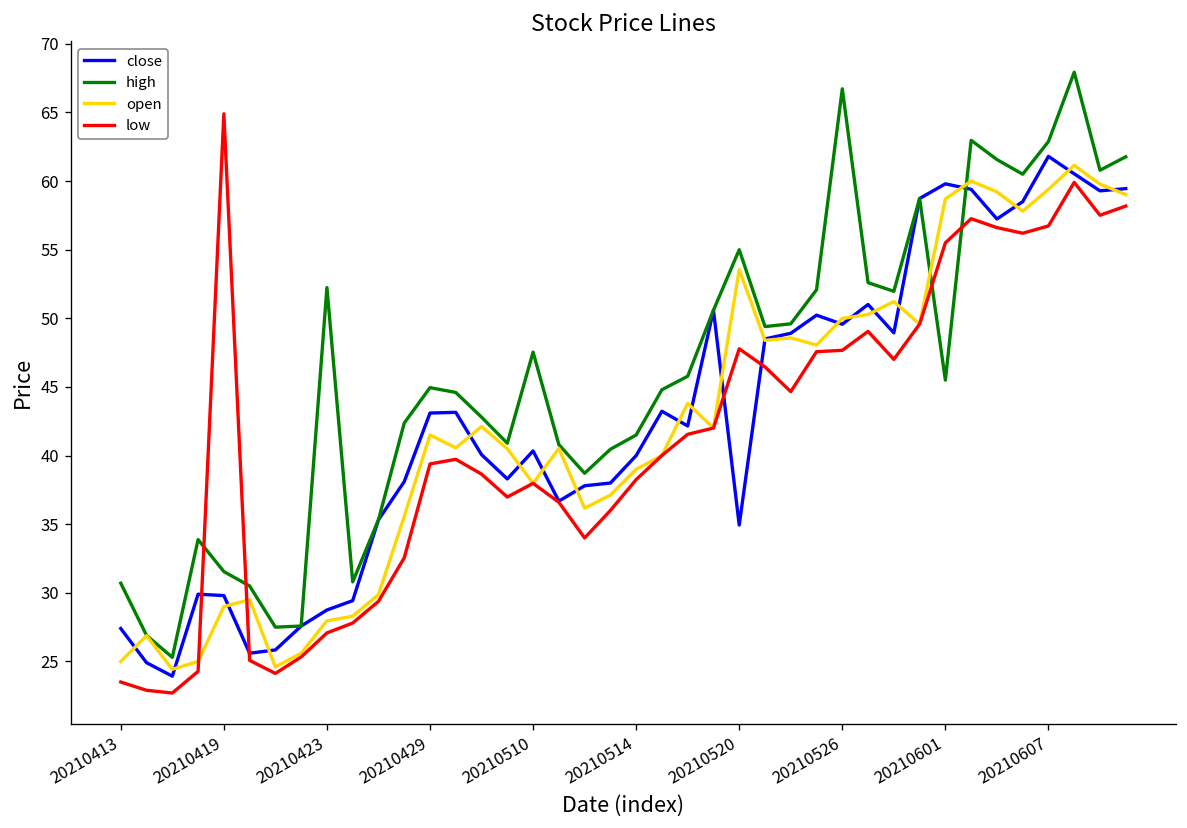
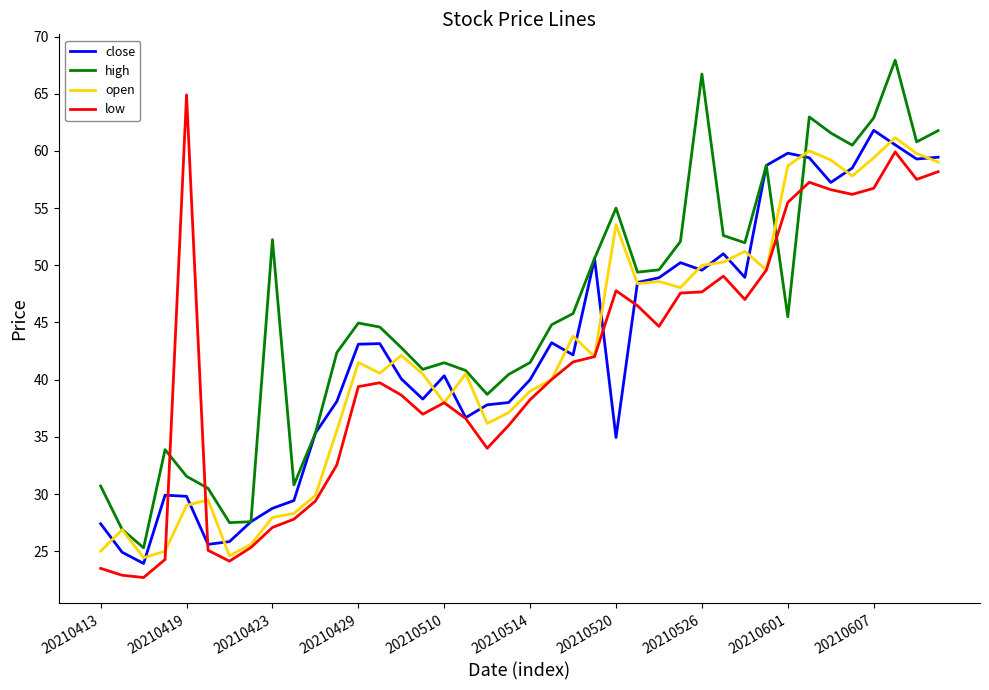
high, 20210510: 47.5 -> 41.5
